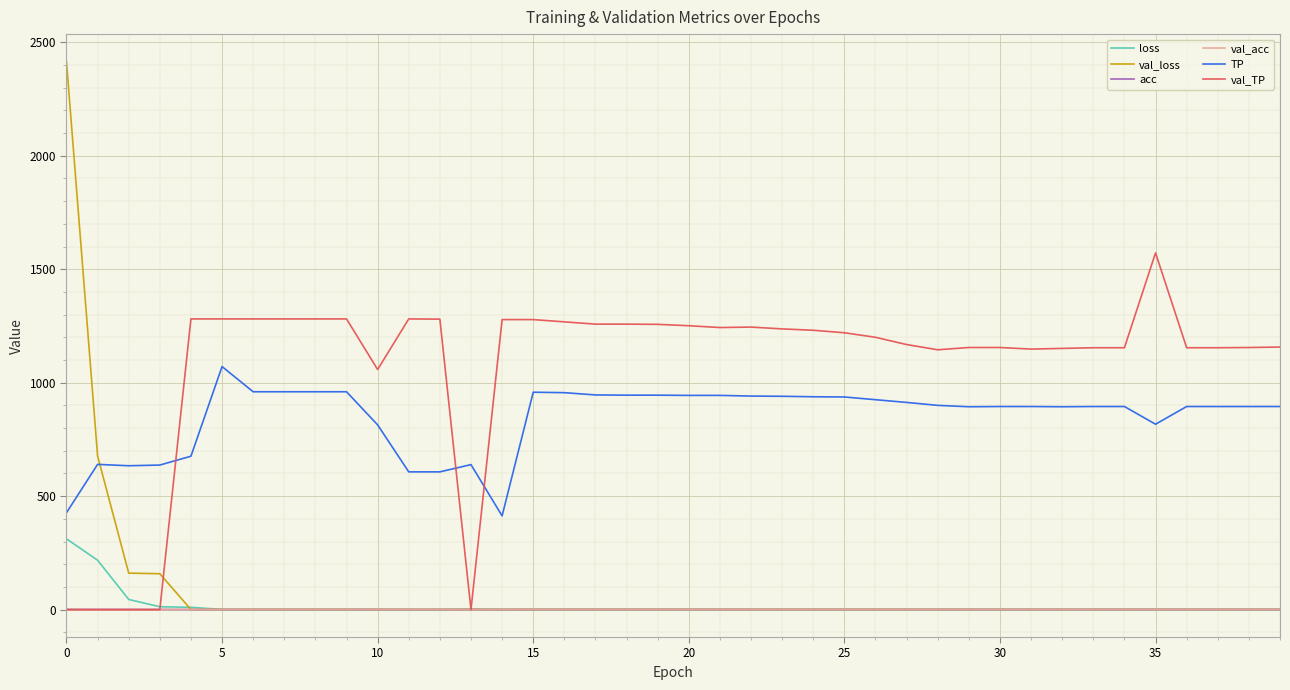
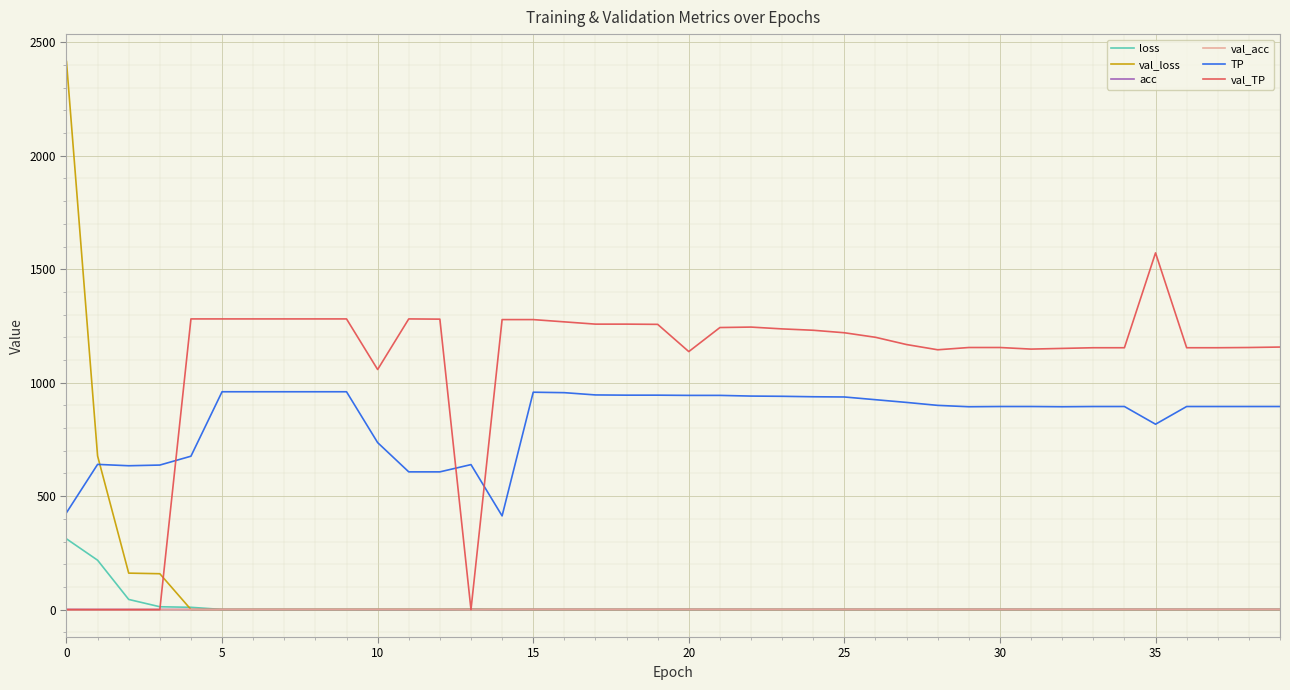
TP, 5: 1070 -> 960
TP, 10: 810 -> 740
val_TP, 20: 1250 -> 1140
